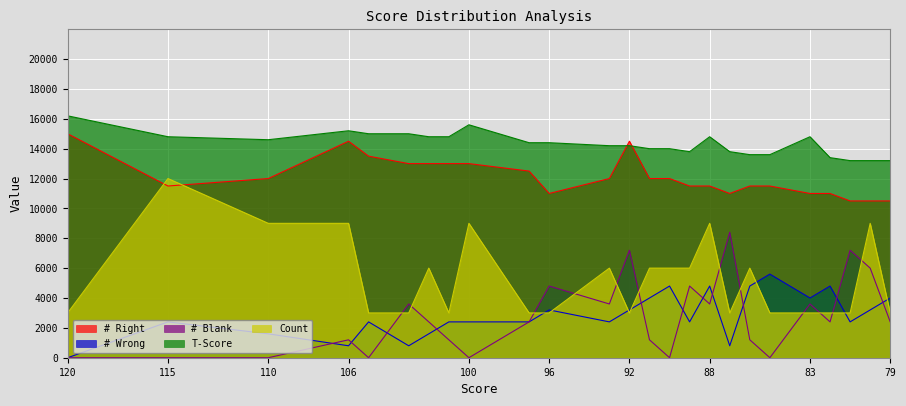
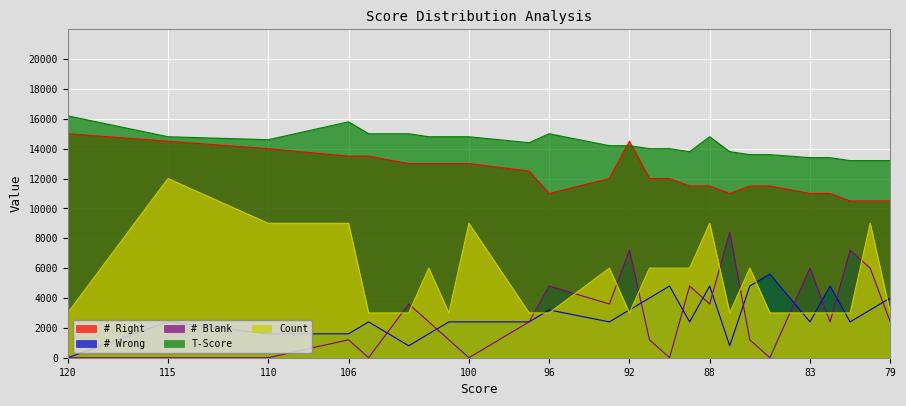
# Right, 115: 11500 -> 14500
# Right, 110: 12000 -> 14000
# Right, 106: 14500 -> 13500
# Wrong, 106: 800 -> 1600
T-Score, 106: 15200 -> 15800
T-Score, 100: 15600 -> 14800
T-Score, 96: 14400 -> 15000
# Wrong, 83: 4000 -> 2400
# Blank, 83: 3600 -> 6000
T-Score, 83: 14800 -> 13400
